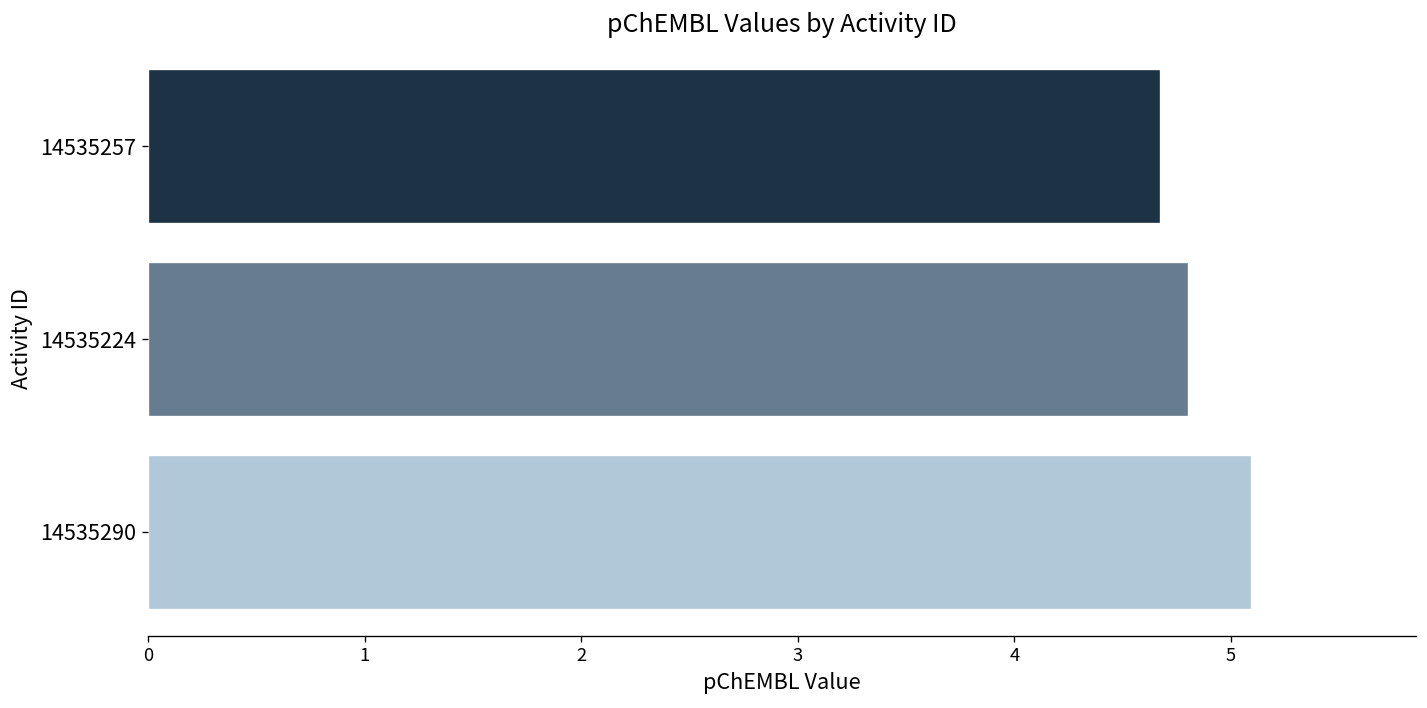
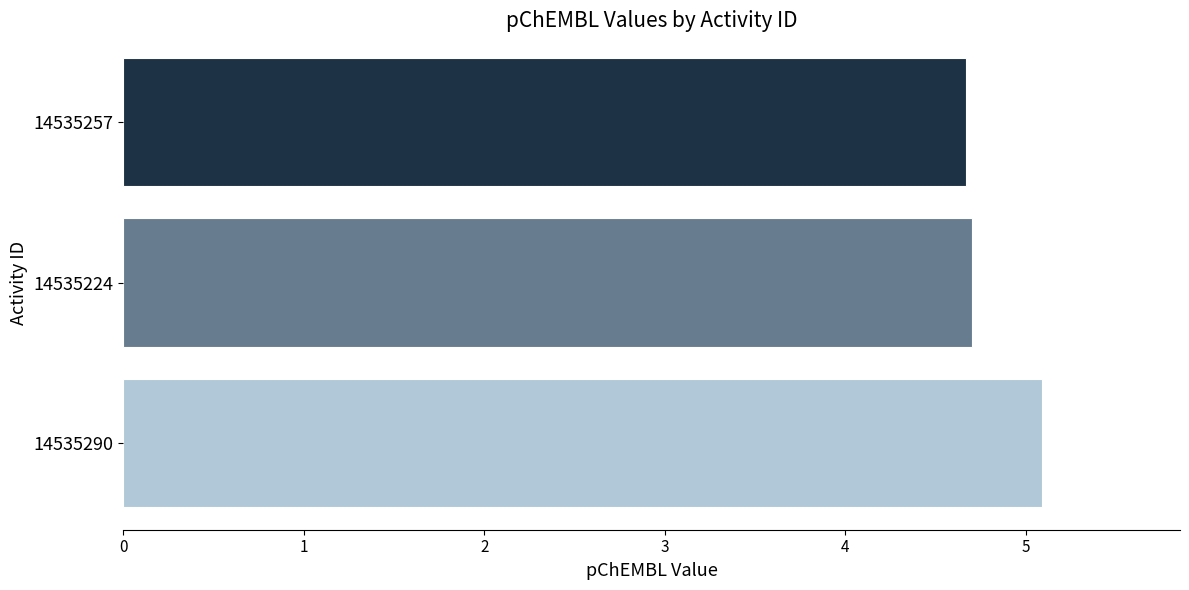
14535224: 4.8 -> 4.7
